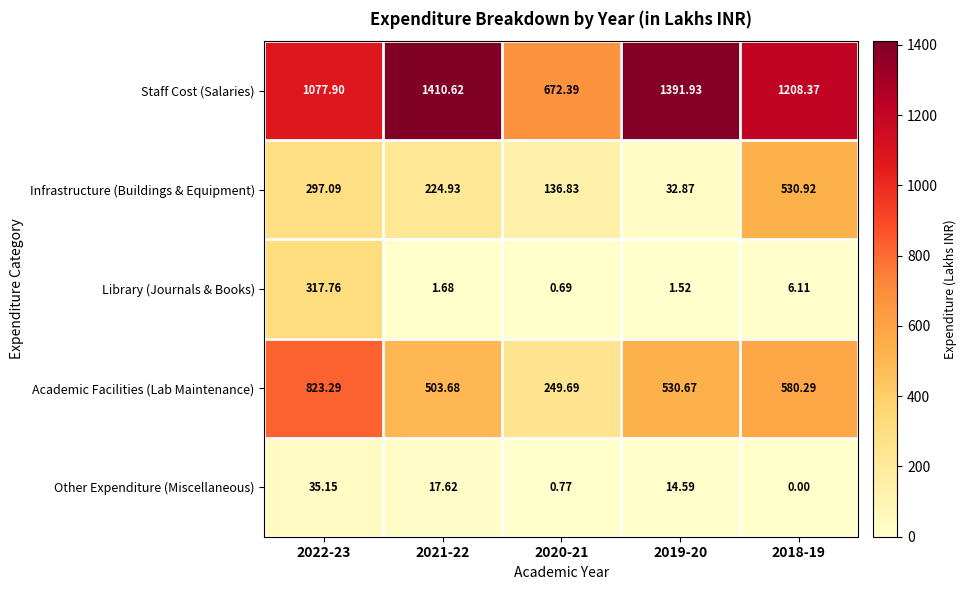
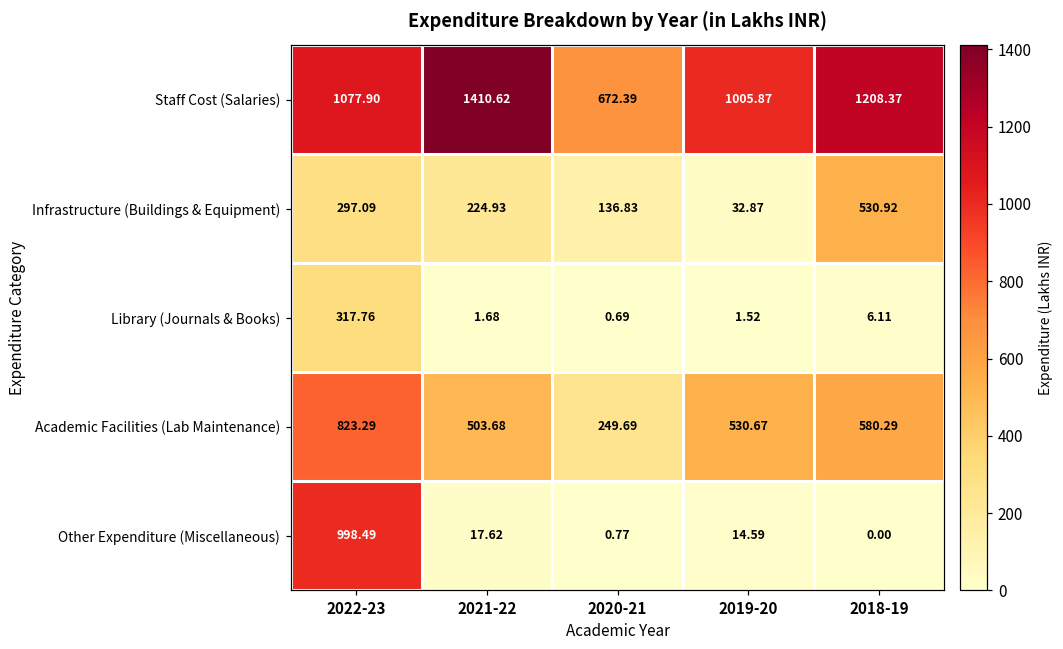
Staff Cost (Salaries), 2019-20: 1391.93 -> 1005.87
Other Expenditure (Miscellaneous), 2022-23: 35.15 -> 998.49
